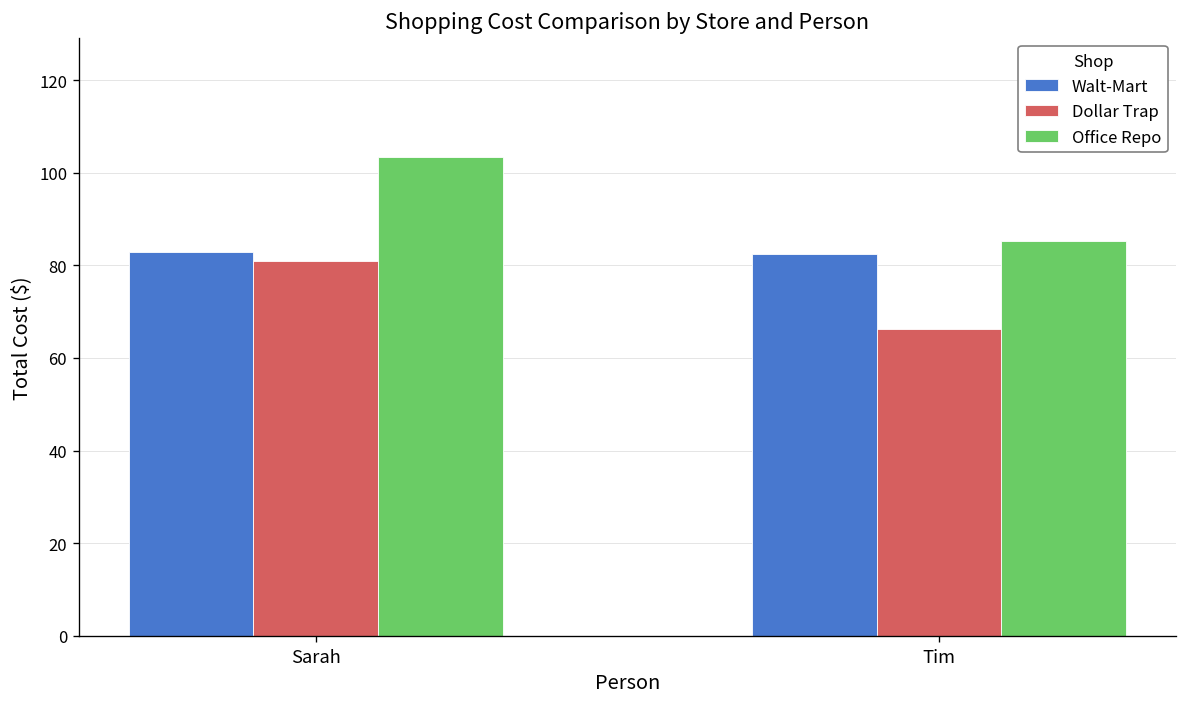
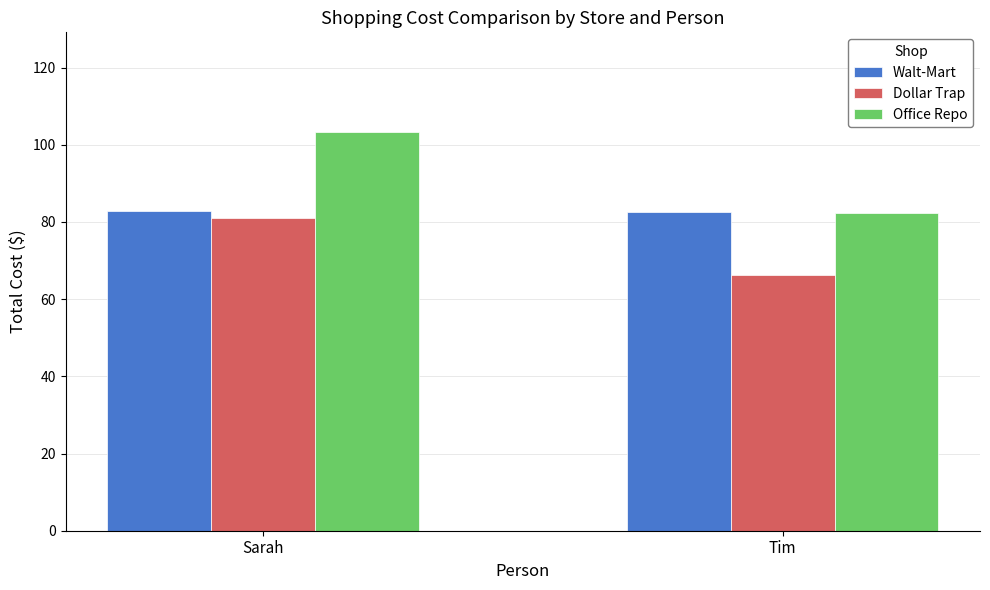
Office Repo, Tim: 85 -> 82
